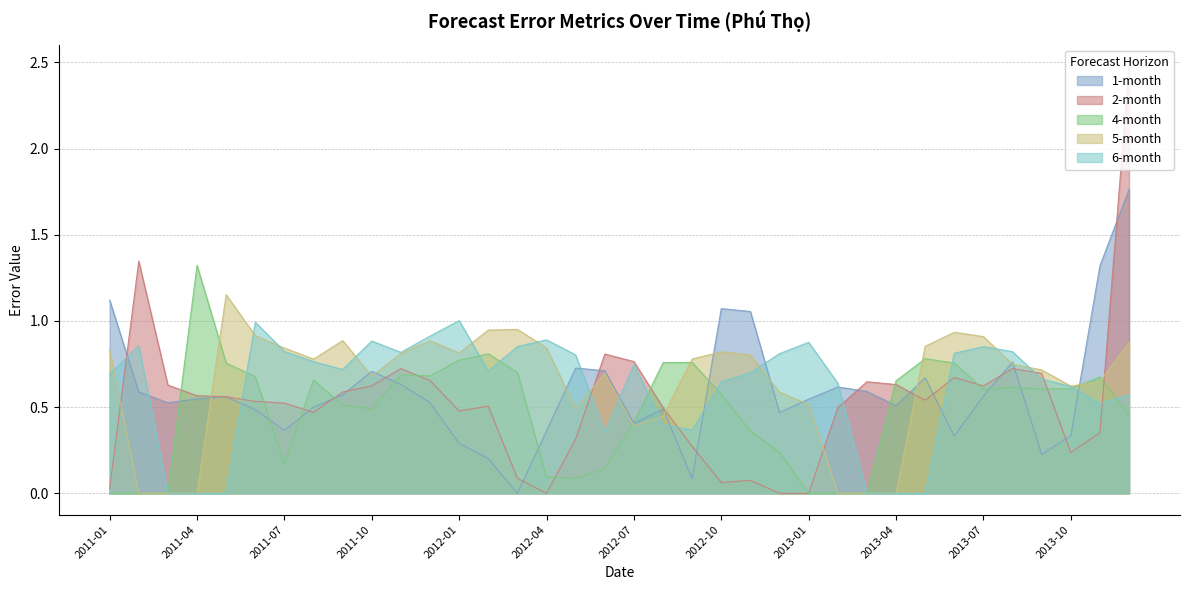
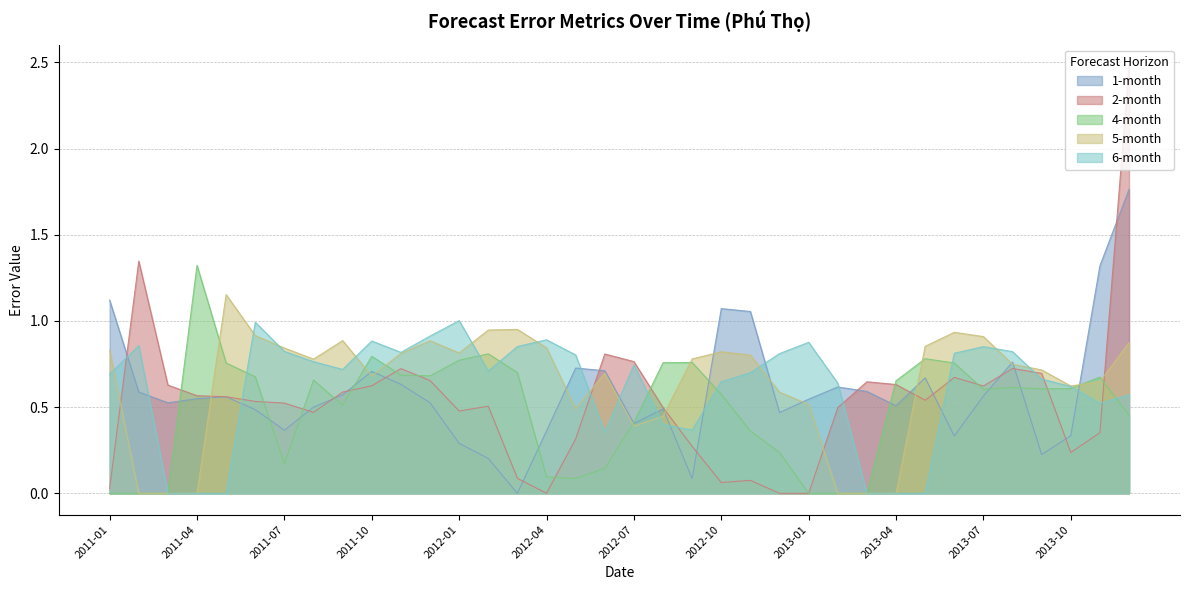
4-month, 2011-10: 0.49 -> 0.79
